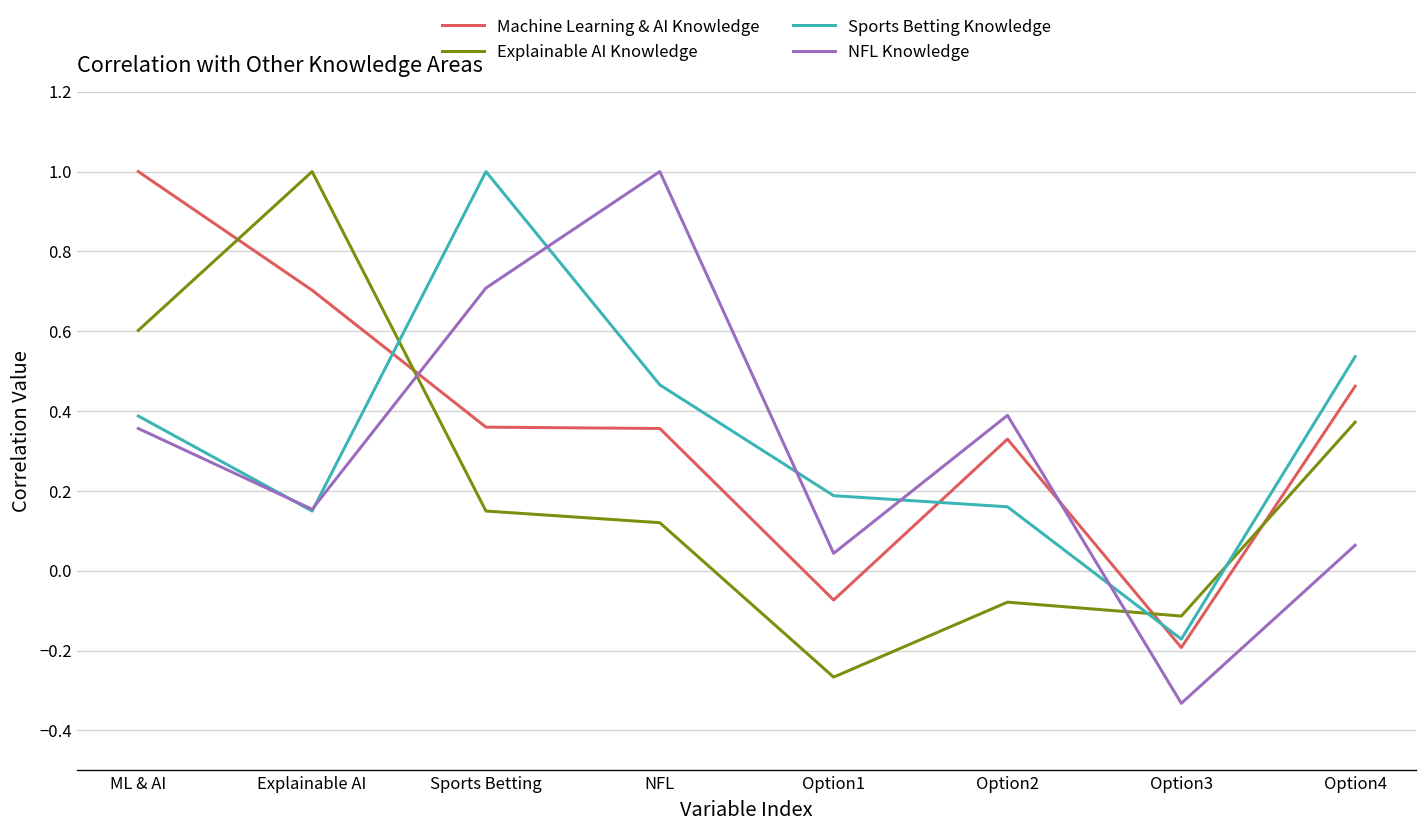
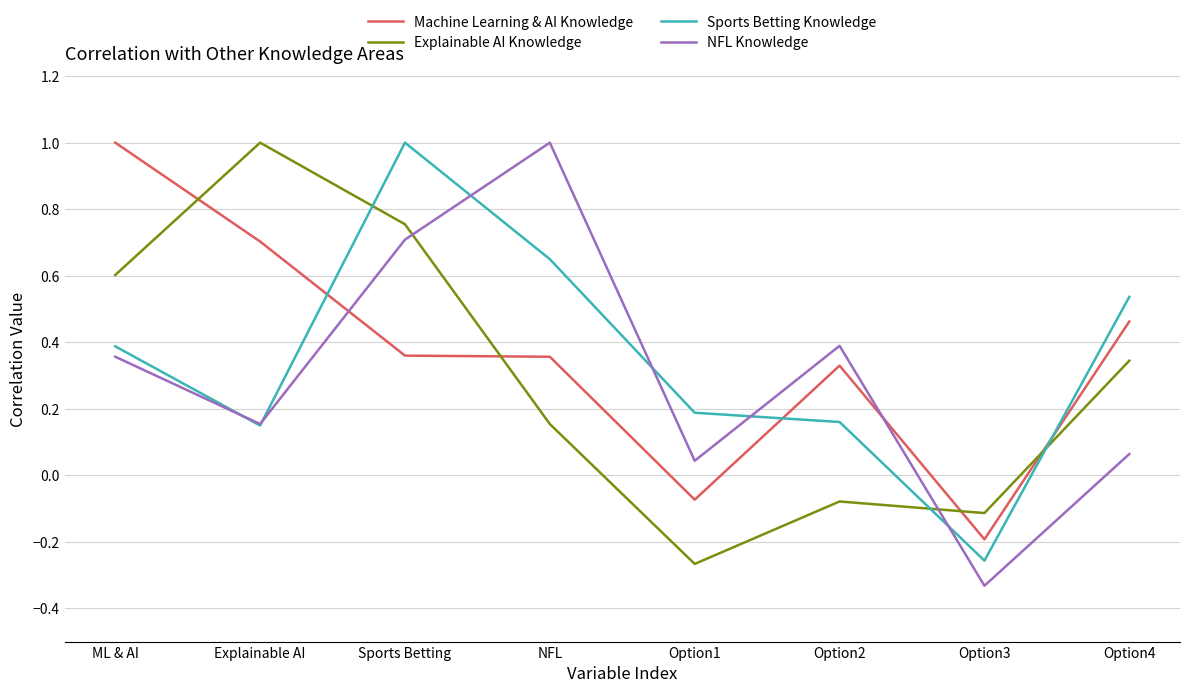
Explainable AI Knowledge, Sports Betting: 0.15 -> 0.75
Explainable AI Knowledge, NFL: 0.12 -> 0.15
Sports Betting Knowledge, NFL: 0.47 -> 0.65
Sports Betting Knowledge, Option3: -0.17 -> -0.26
Explainable AI Knowledge, Option4: 0.37 -> 0.34
